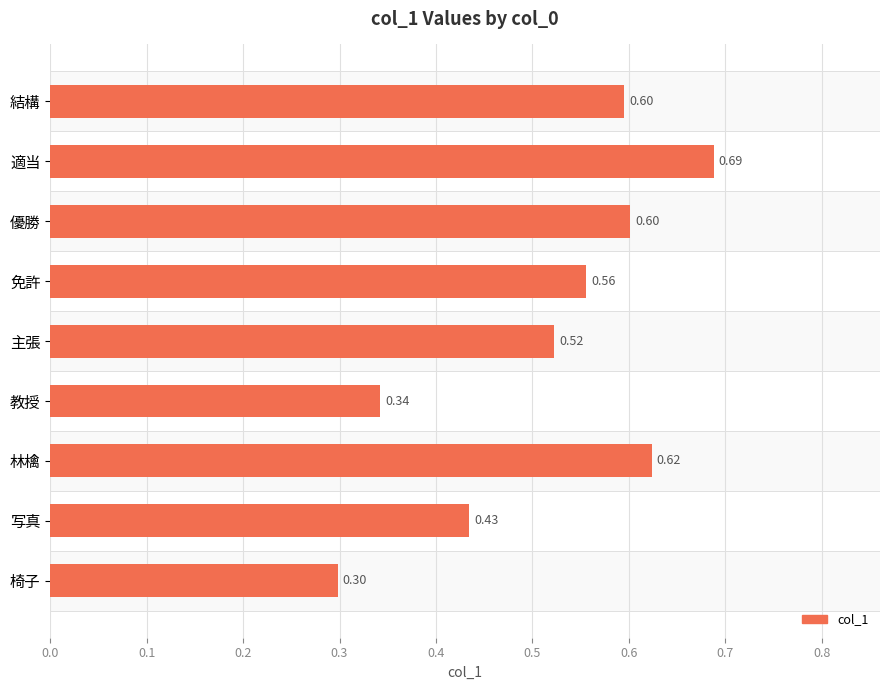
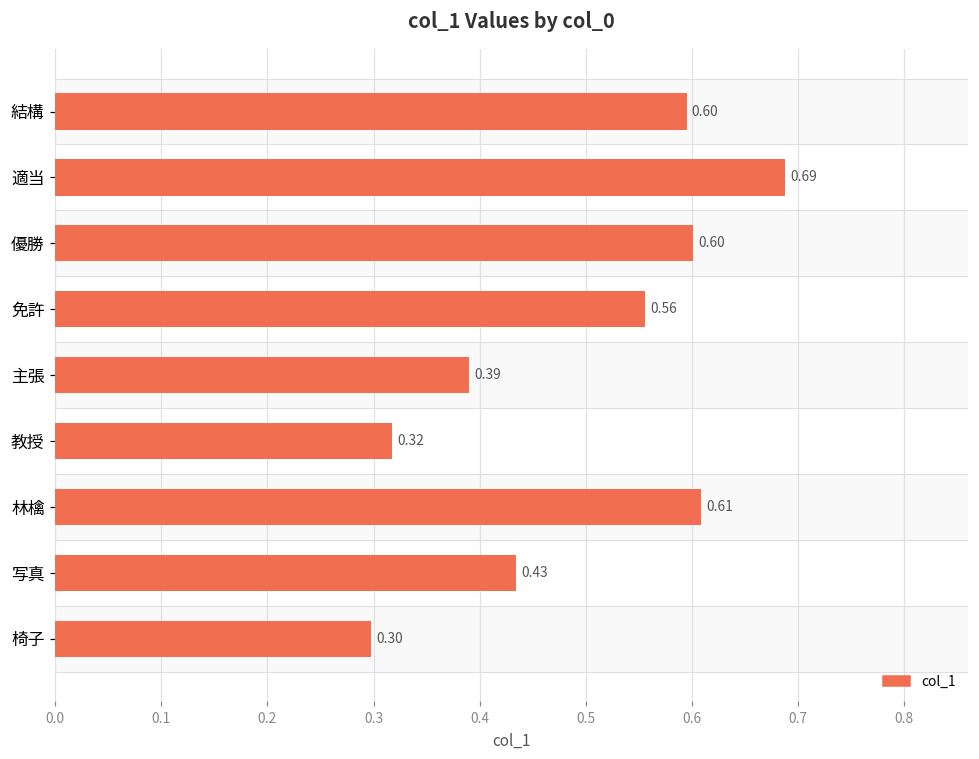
col_1, 主張: 0.52 -> 0.39
col_1, 教授: 0.34 -> 0.32
col_1, 林檎: 0.62 -> 0.61
